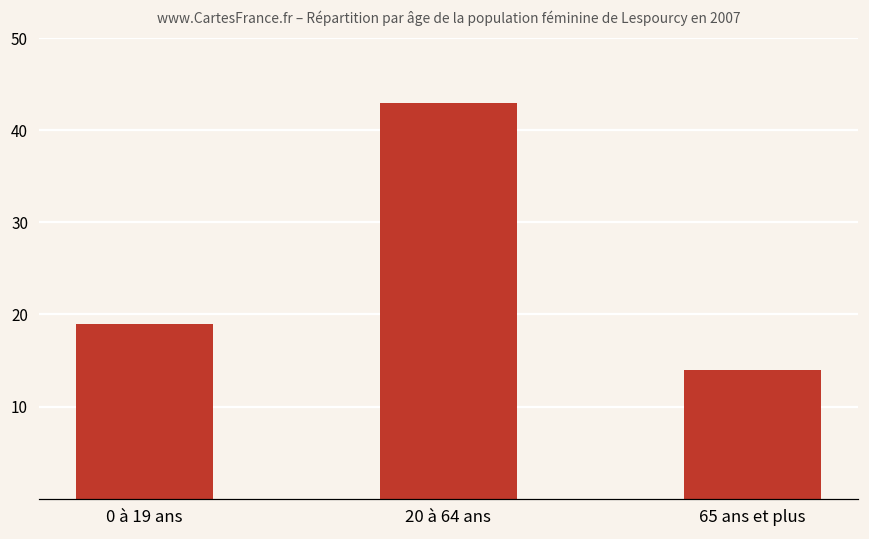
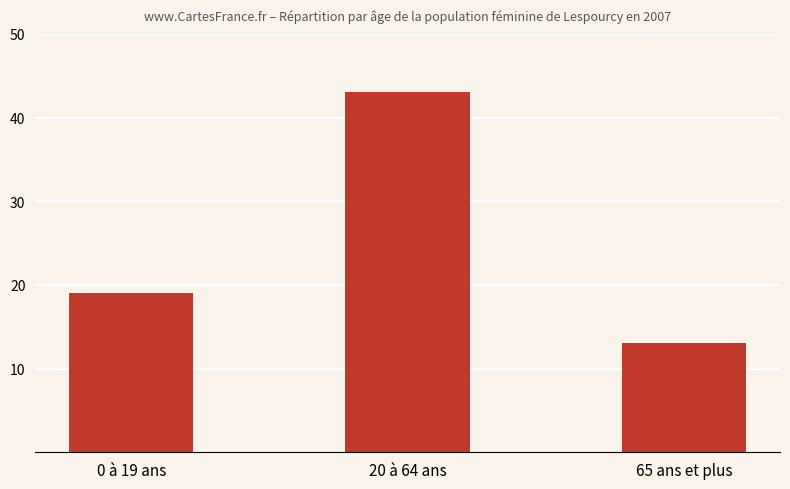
65 ans et plus: 14 -> 13
